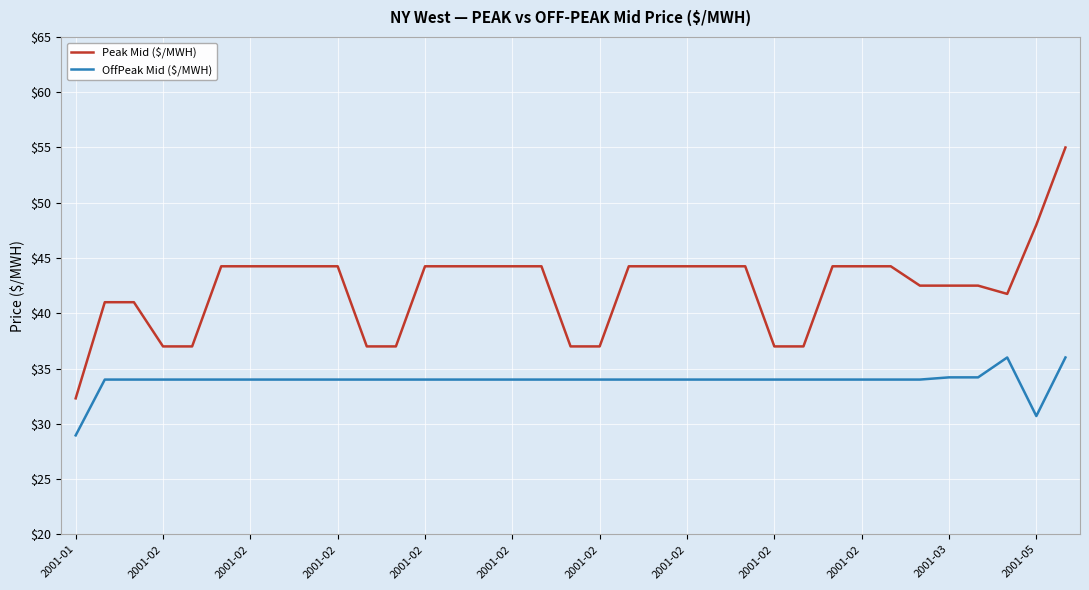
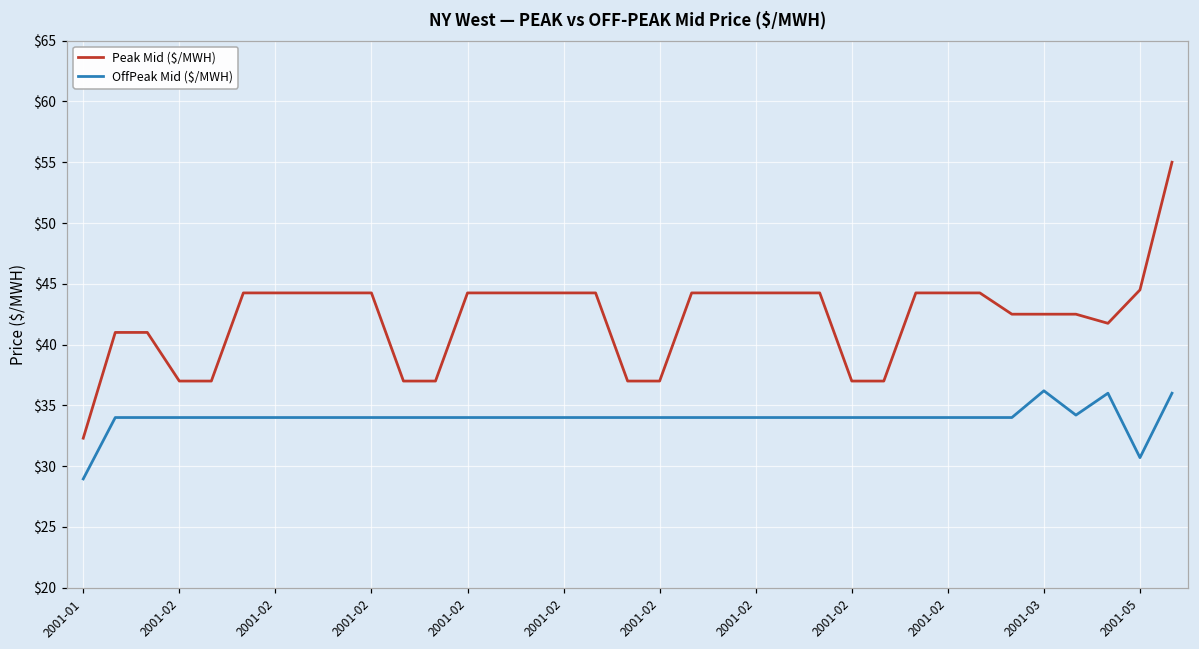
OffPeak Mid ($/MWH), 2001-03: $34.2 -> $36.2
Peak Mid ($/MWH), 2001-05: $48.0 -> $44.5
